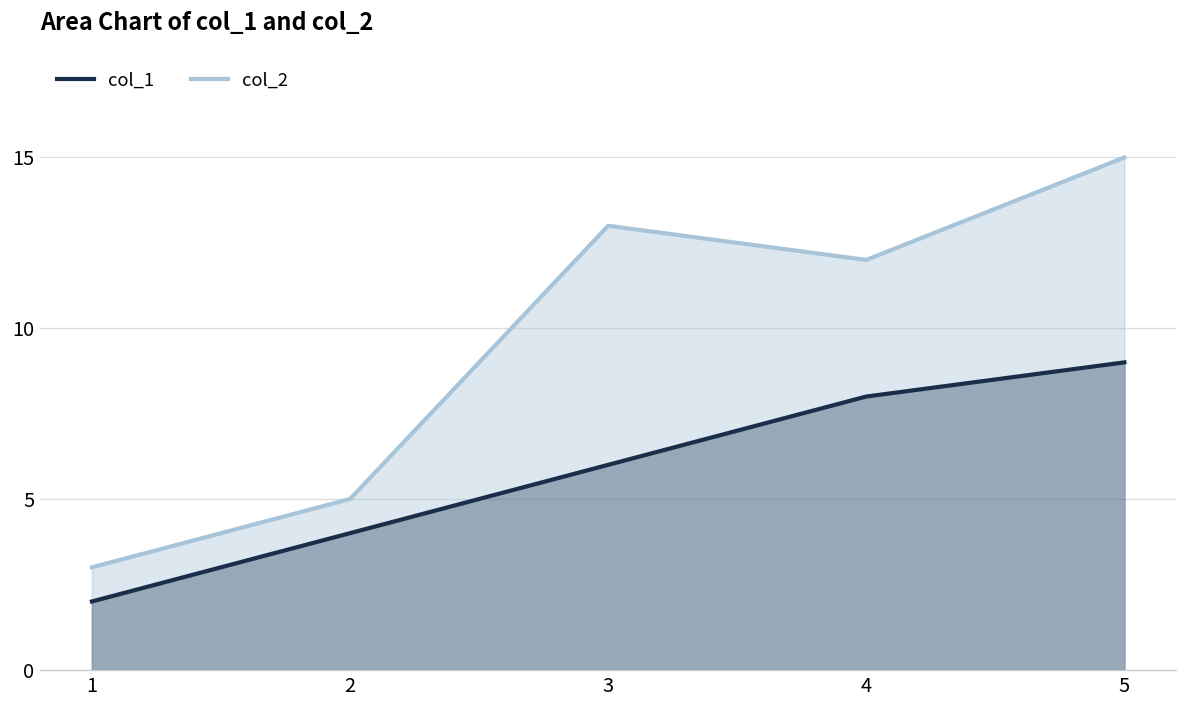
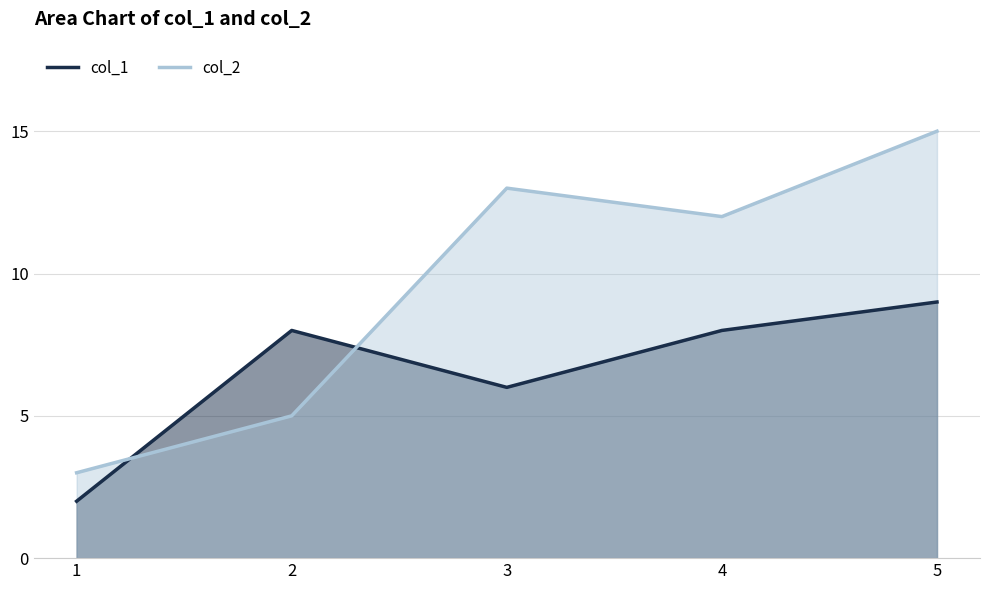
col_1, 2: 4 -> 8
